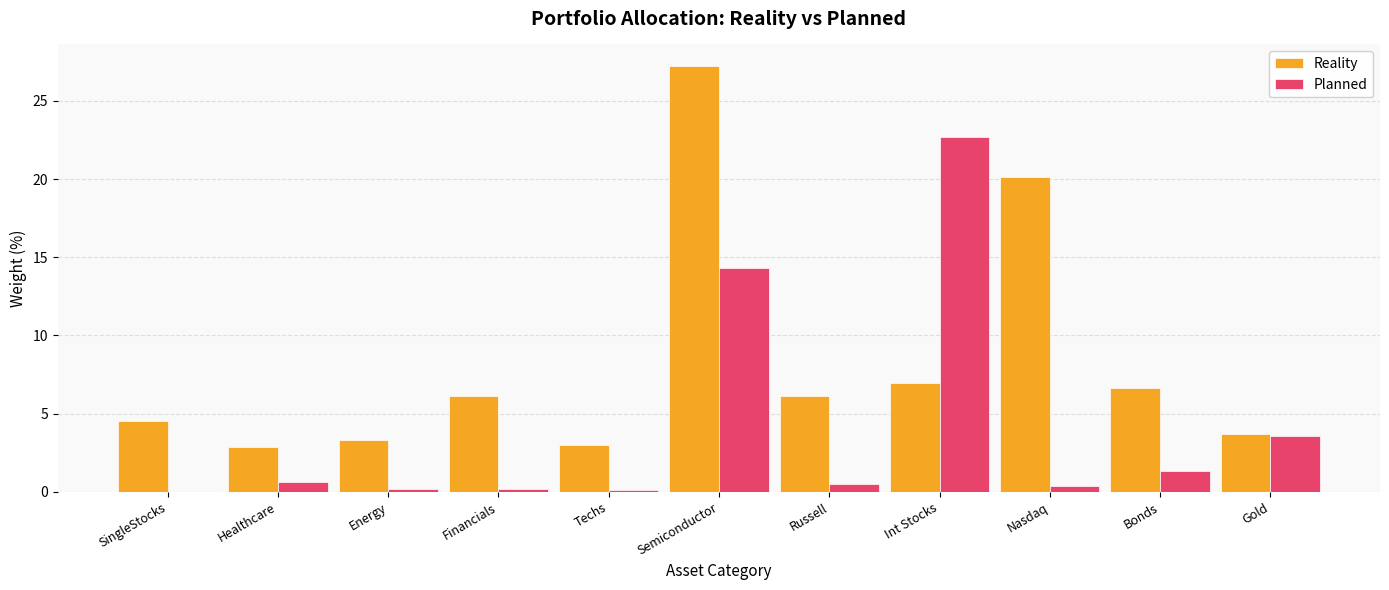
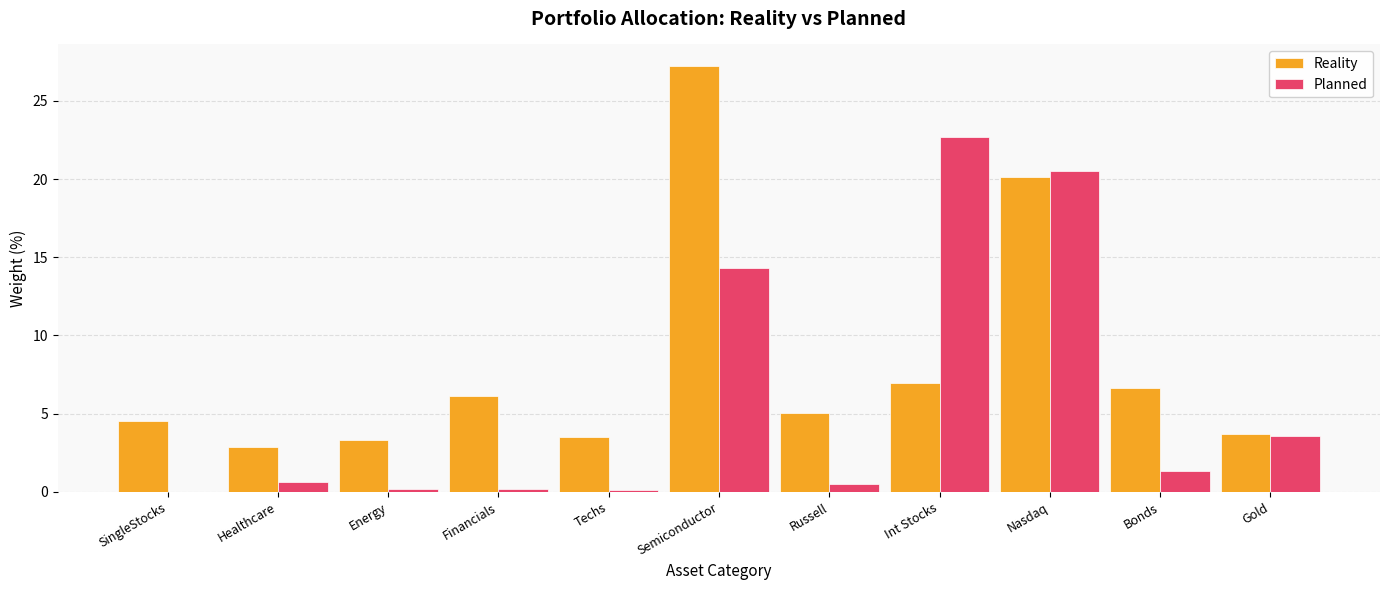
Reality, Techs: 3.0 -> 3.5
Reality, Russell: 6.1 -> 5.0
Planned, Nasdaq: 0.4 -> 20.5
